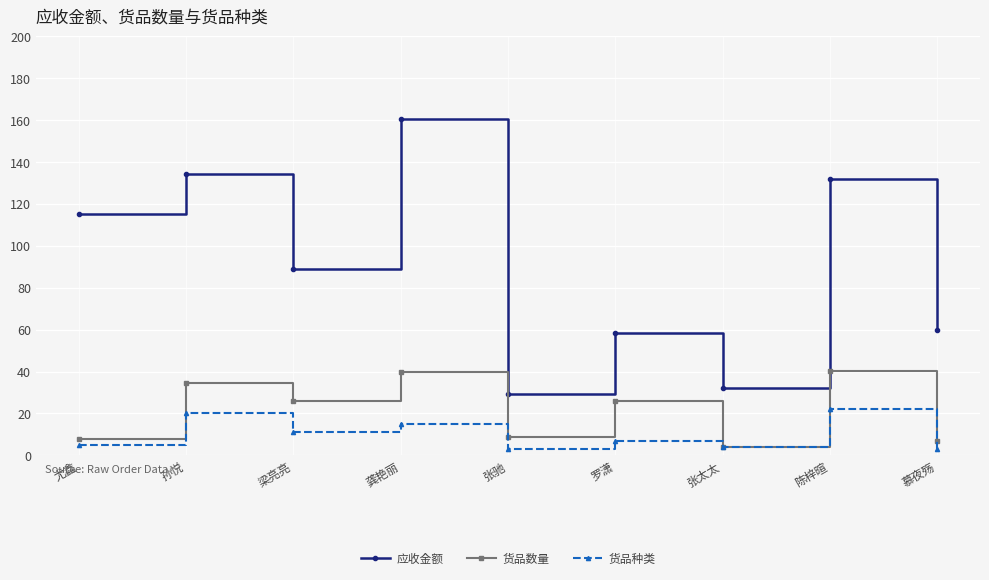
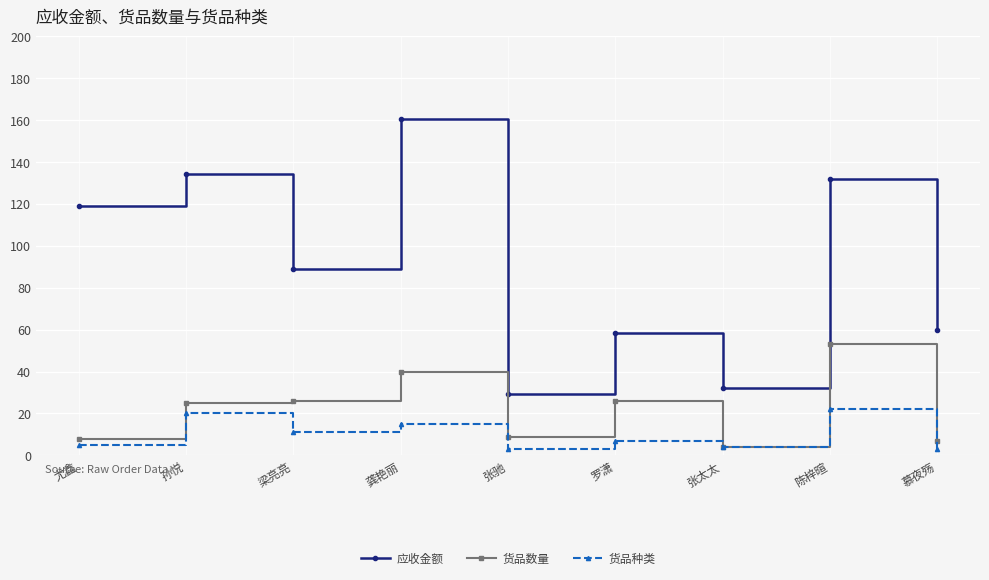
应收金额, 尤鑫: 115 -> 119
货品数量, 孙悦: 35 -> 25
货品数量, 陈梓暄: 40 -> 53
